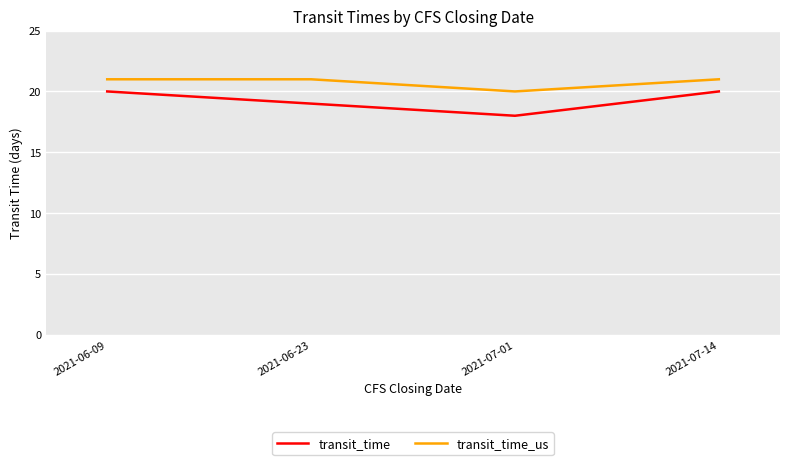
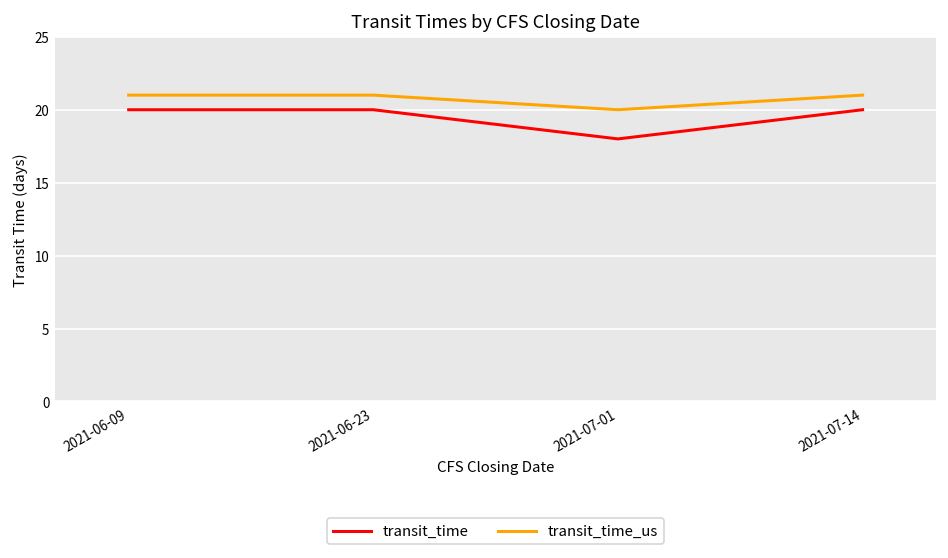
transit_time, 2021-06-23: 19 -> 20
